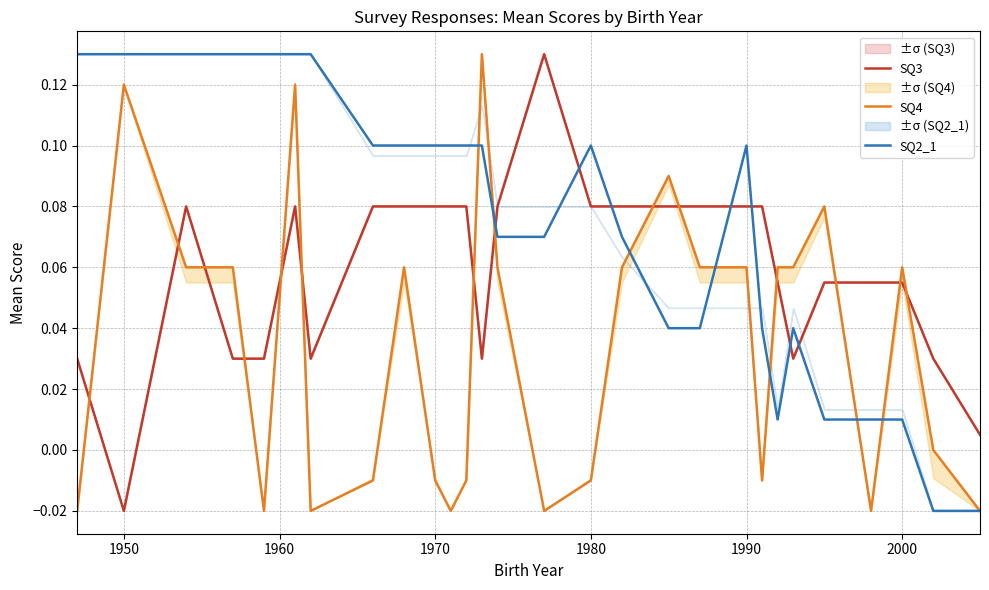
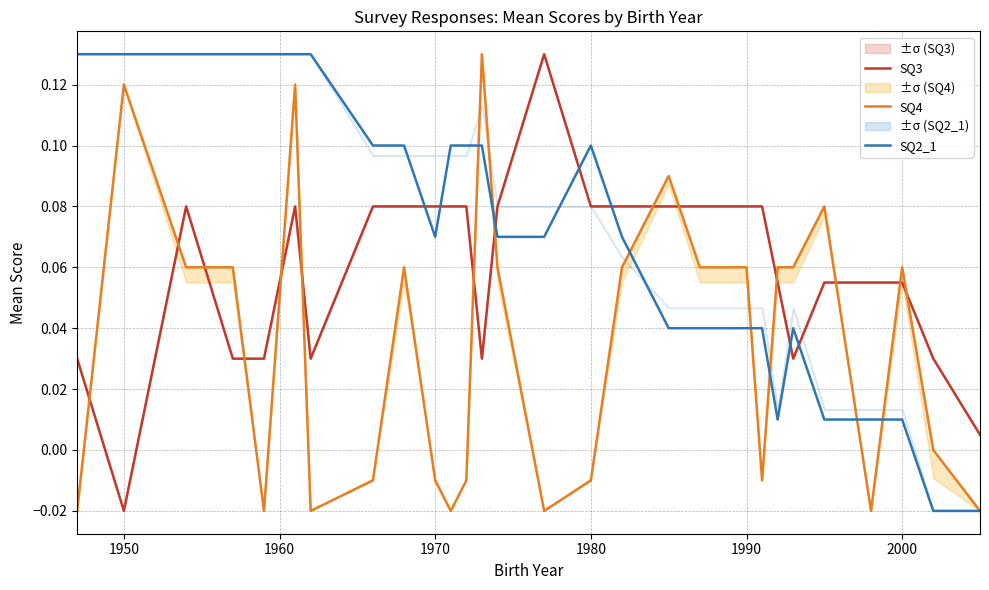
SQ2_1, 1970: 0.100 -> 0.070
SQ2_1, 1990: 0.100 -> 0.040
